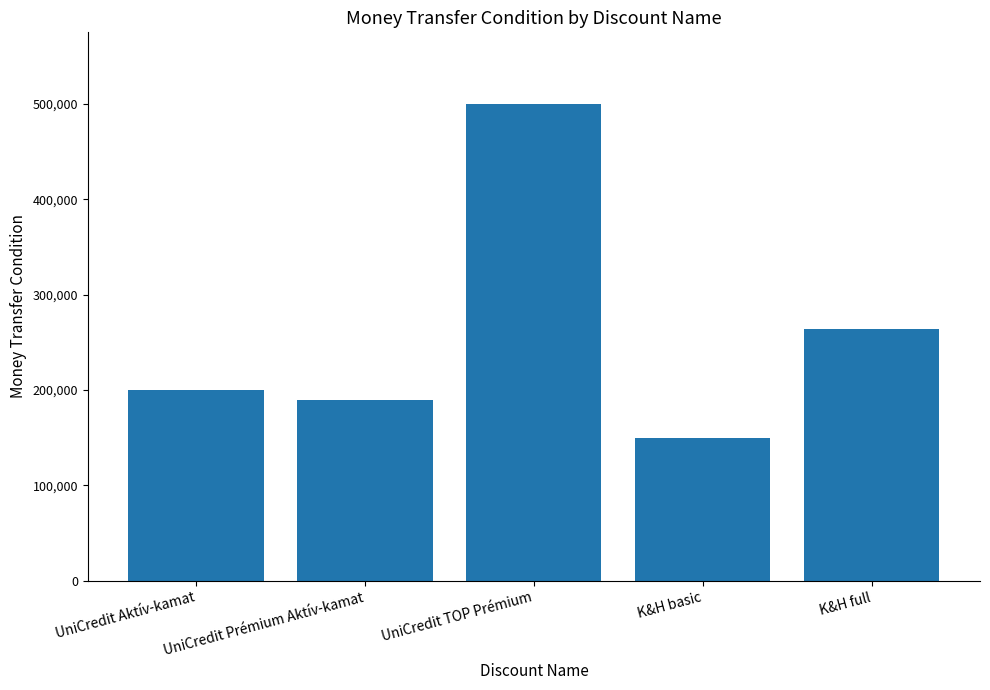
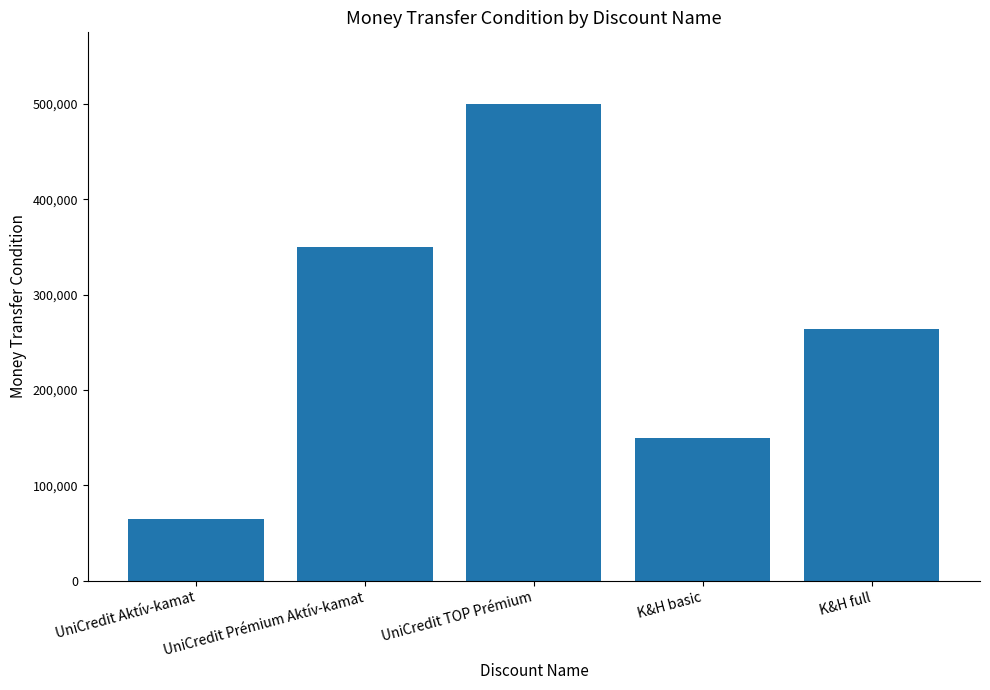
UniCredit Aktív-kamat: 200,000 -> 60,000
UniCredit Prémium Aktív-kamat: 190,000 -> 350,000
